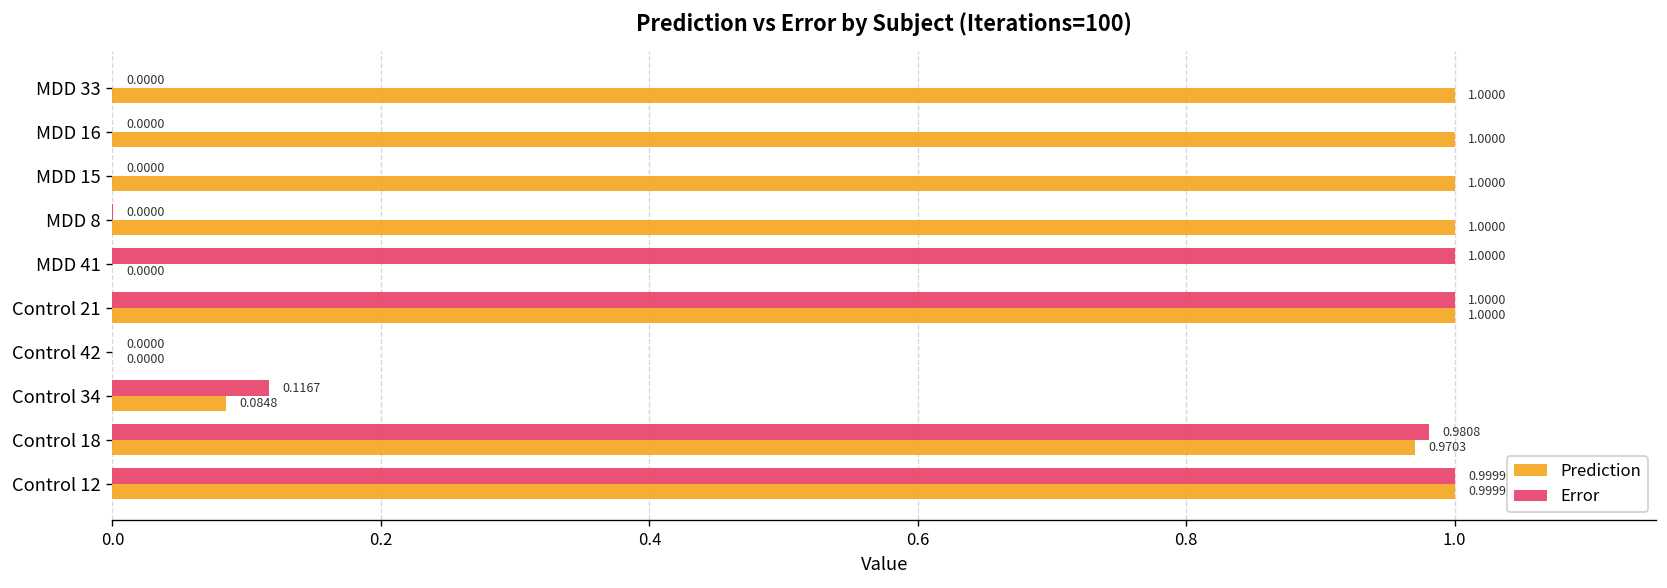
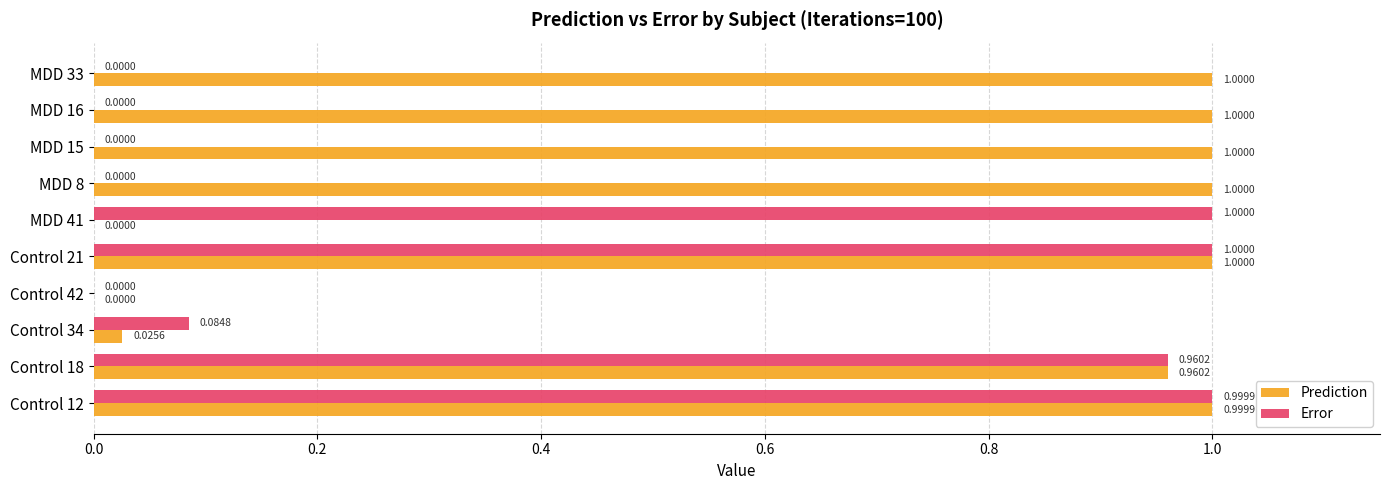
Error, Control 34: 0.1167 -> 0.0848
Prediction, Control 34: 0.0848 -> 0.0256
Error, Control 18: 0.9808 -> 0.9602
Prediction, Control 18: 0.9703 -> 0.9602
